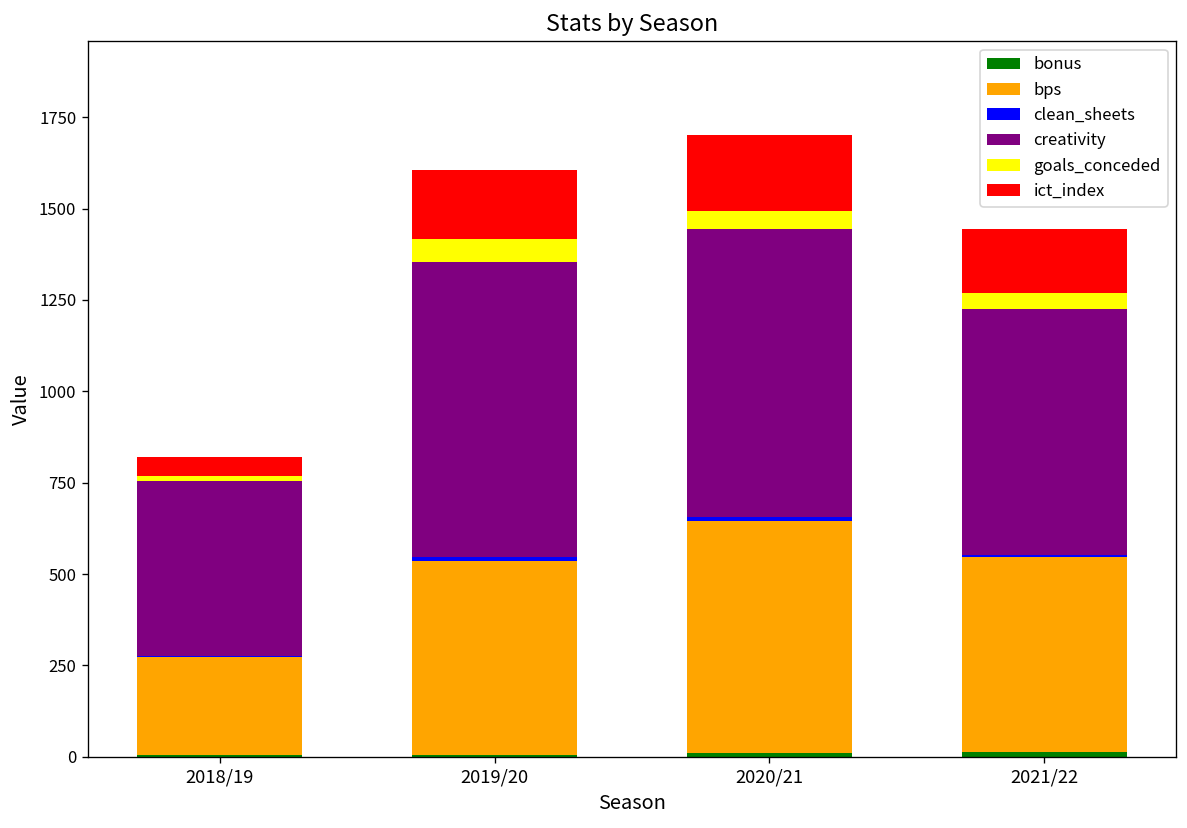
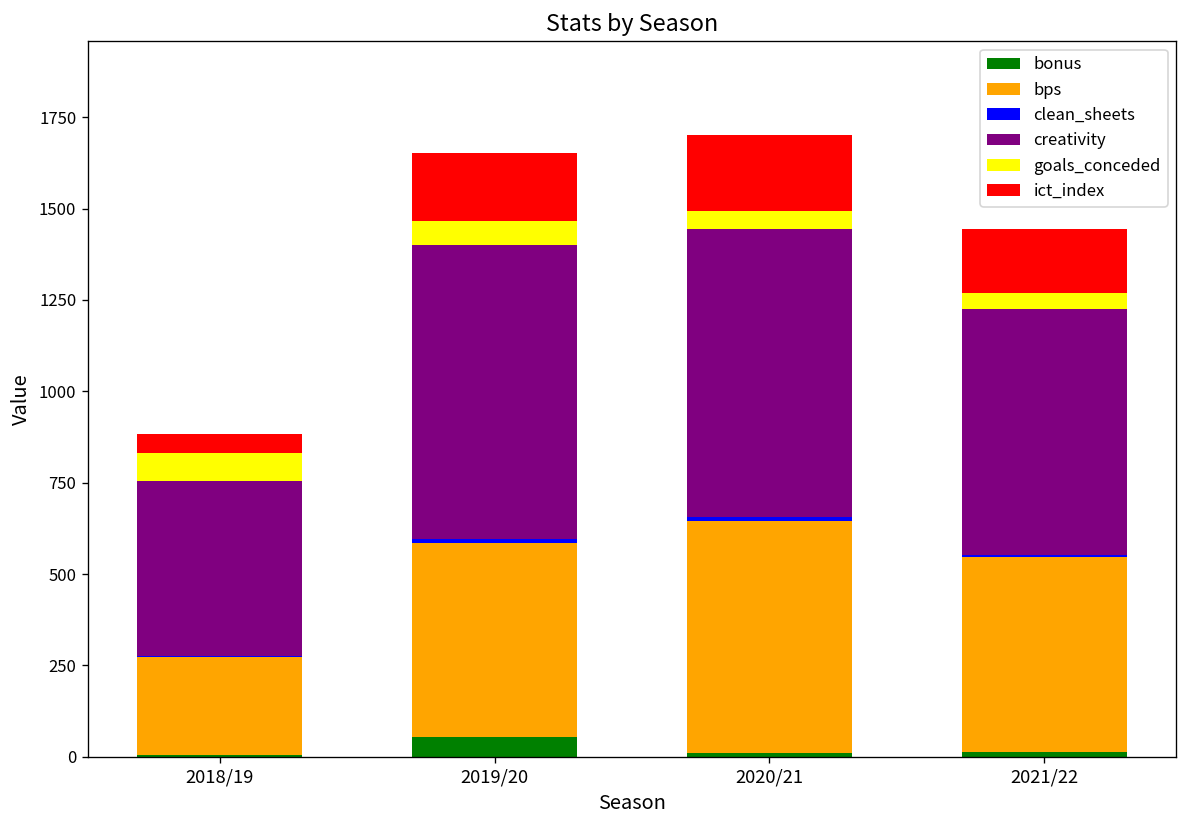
goals_conceded, 2018/19: 10 -> 80
bonus, 2019/20: 10 -> 50
